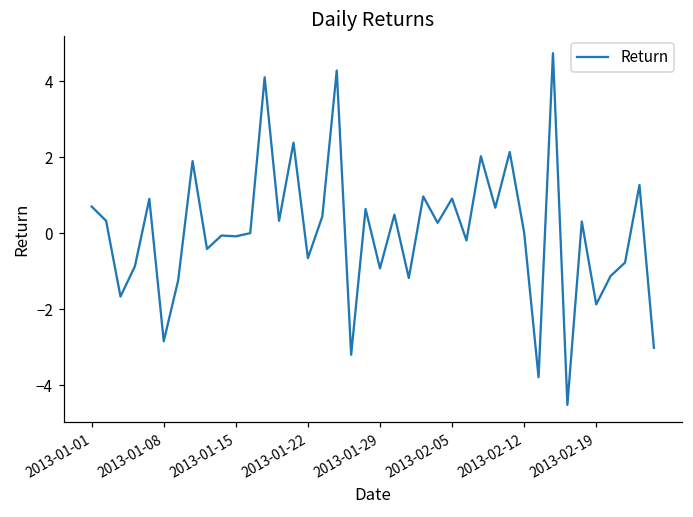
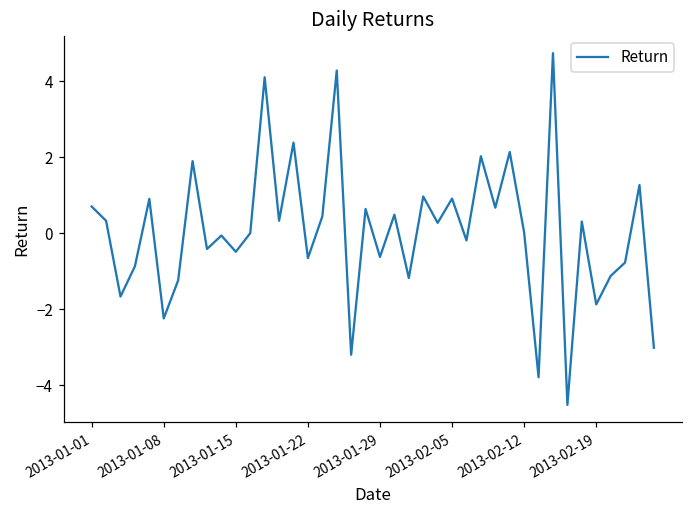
2013-01-08: -2.8 -> -2.2
2013-01-15: -0.1 -> -0.5
2013-01-29: -0.9 -> -0.6
